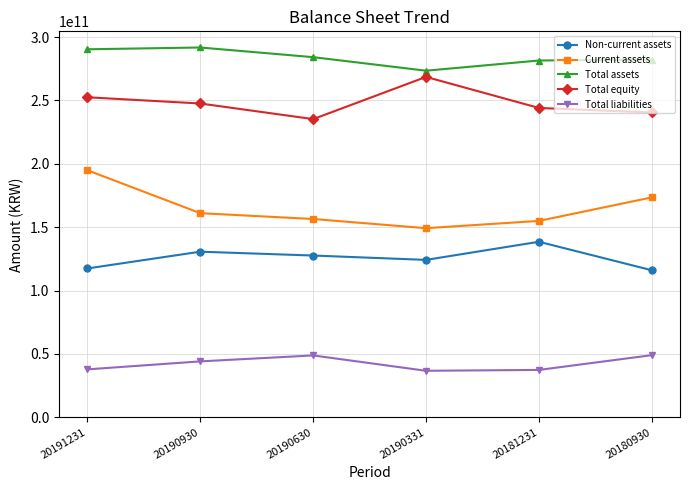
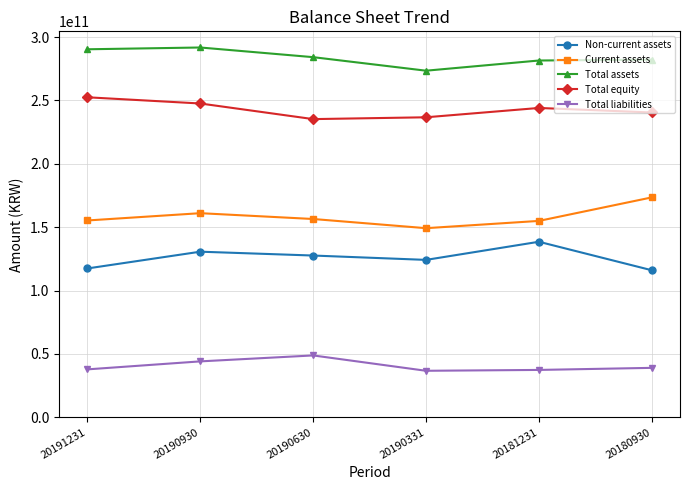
Current assets, 20191231: 195000000000 -> 155000000000
Total equity, 20190331: 269000000000 -> 237000000000
Total liabilities, 20180930: 49000000000 -> 39000000000
